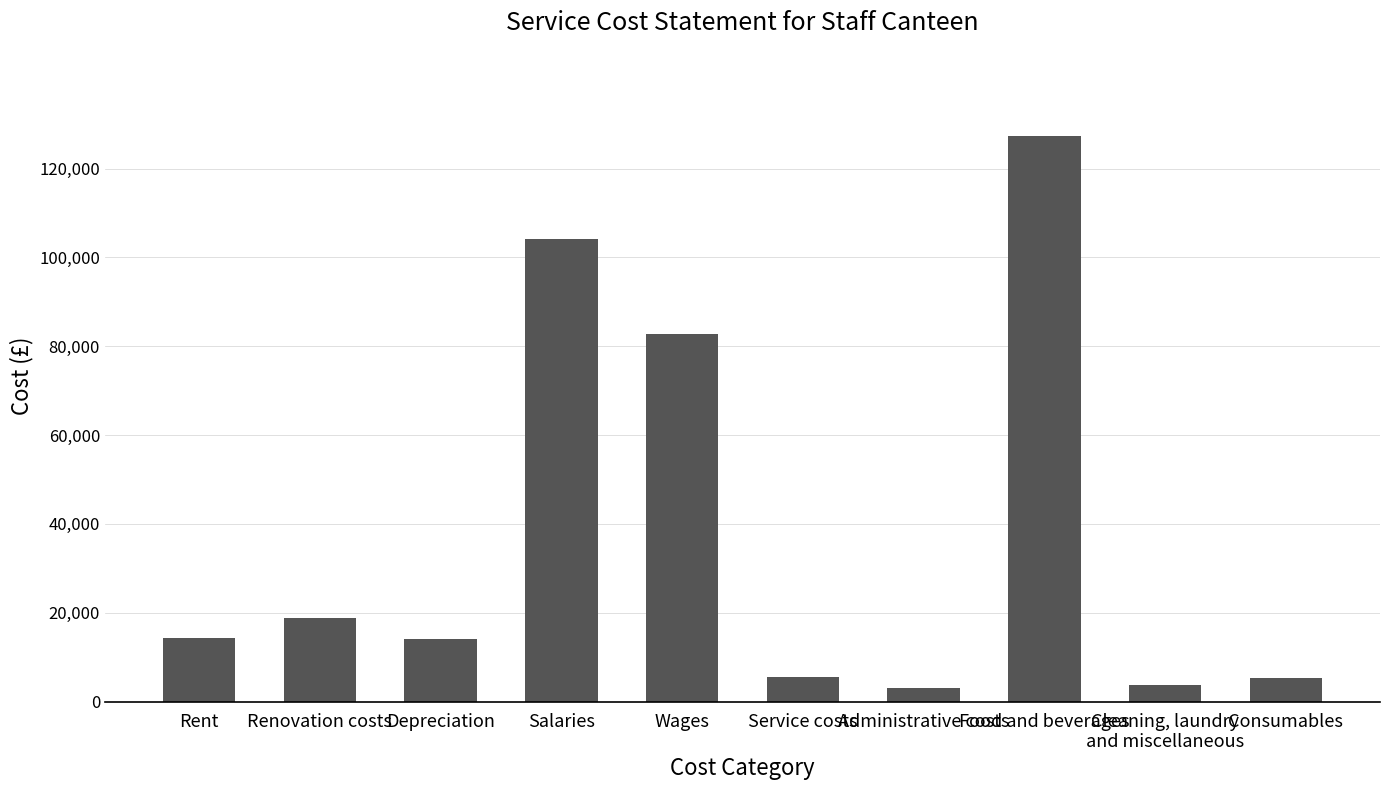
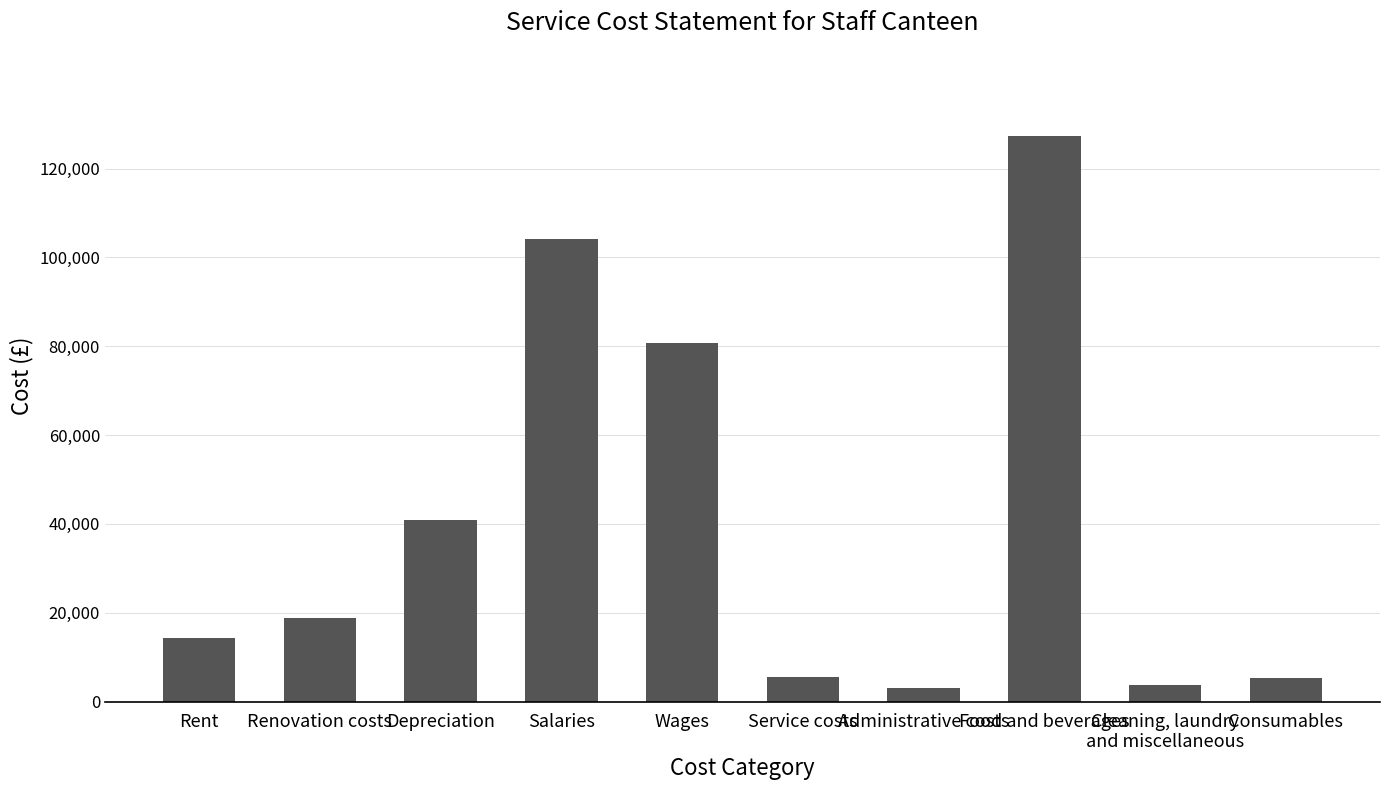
Depreciation: 14,000 -> 41,000
Wages: 83,000 -> 81,000
